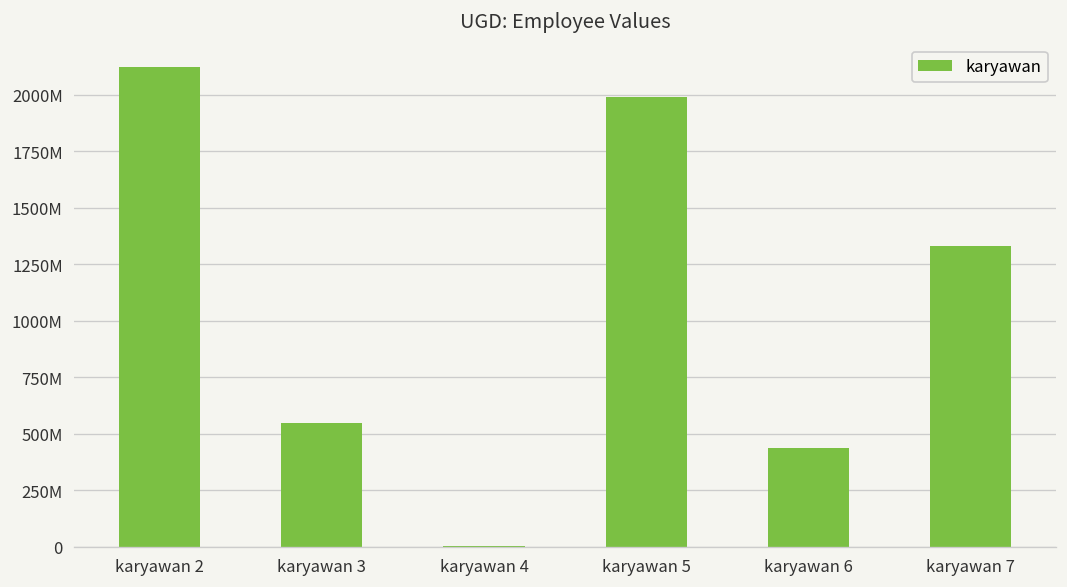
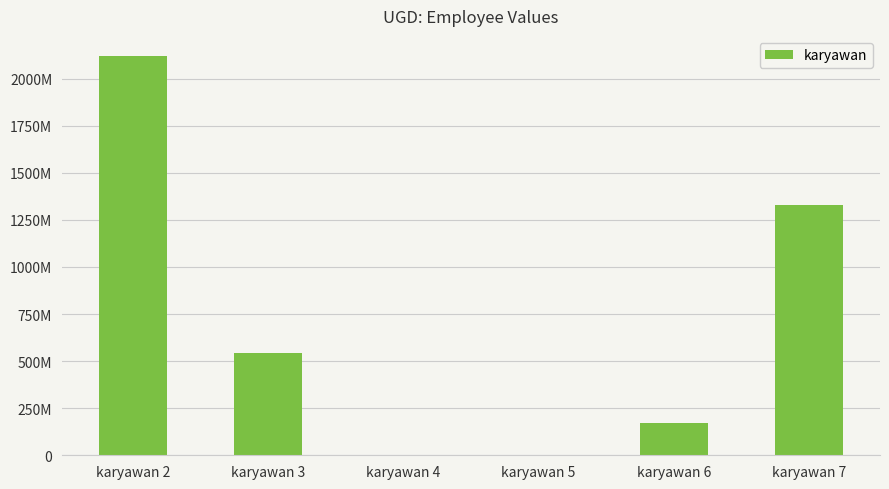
karyawan 5: 1990000000 -> 0
karyawan 6: 440000000 -> 170000000
